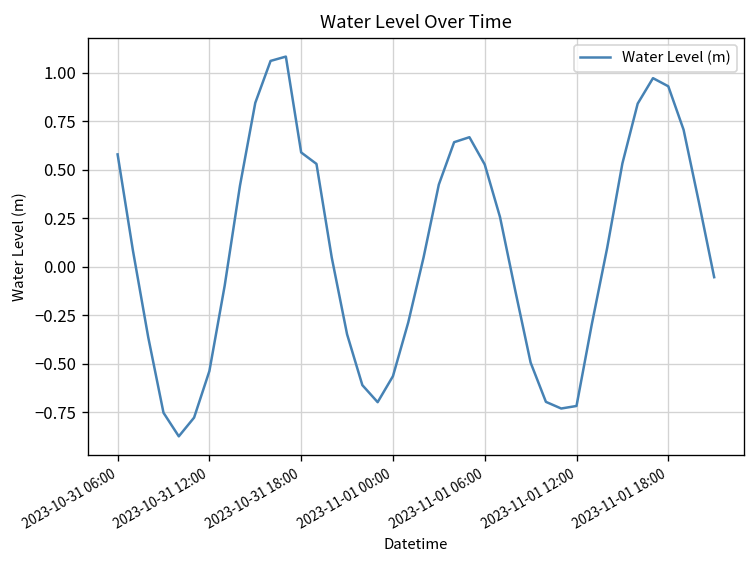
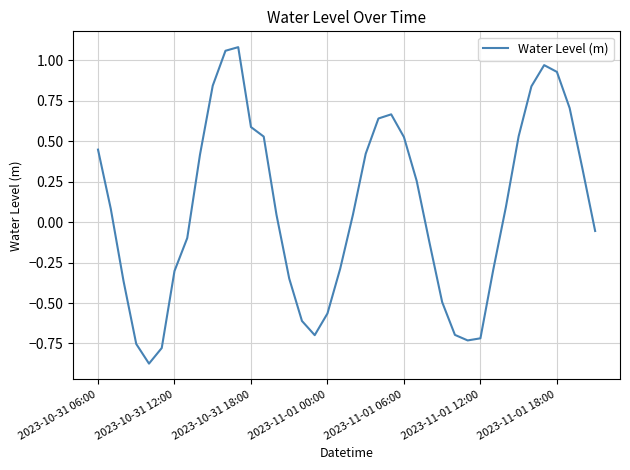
2023-10-31 06:00: 0.58 -> 0.45
2023-10-31 12:00: -0.54 -> -0.30
